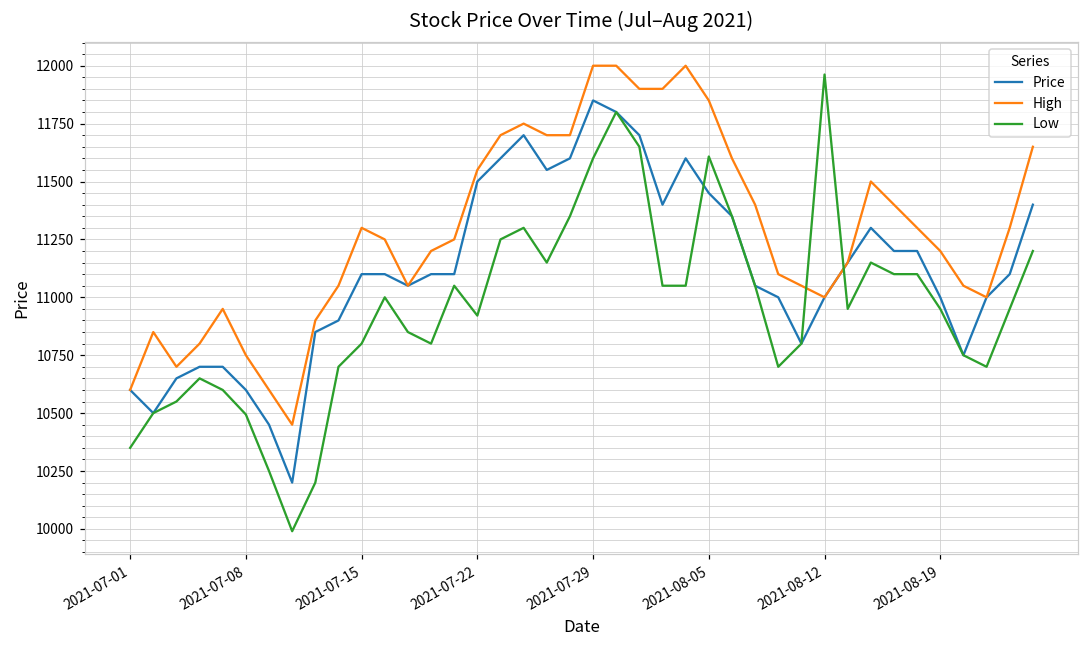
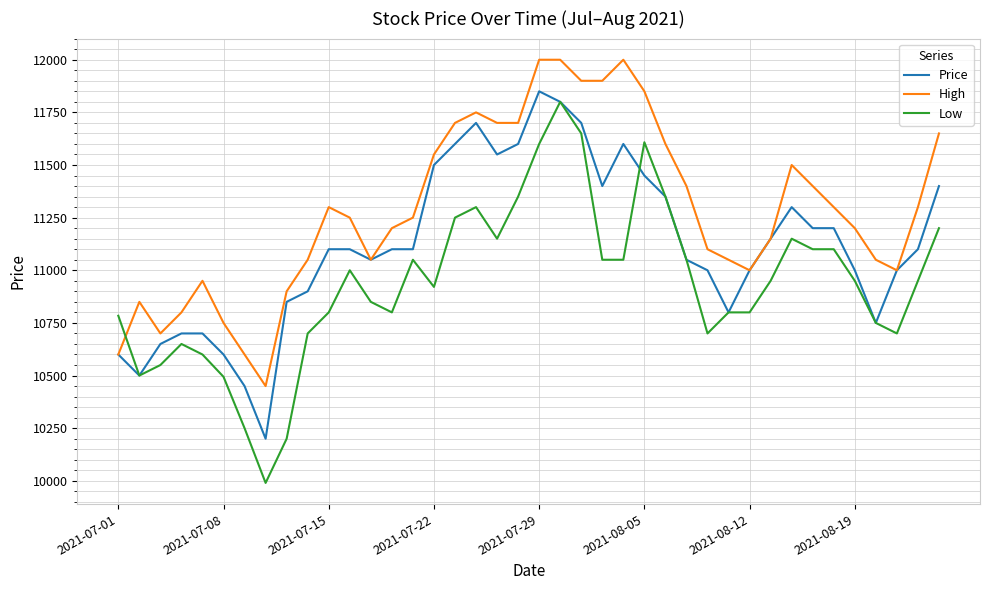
Low, 2021-07-01: 10350 -> 10780
Low, 2021-08-12: 11960 -> 10800
